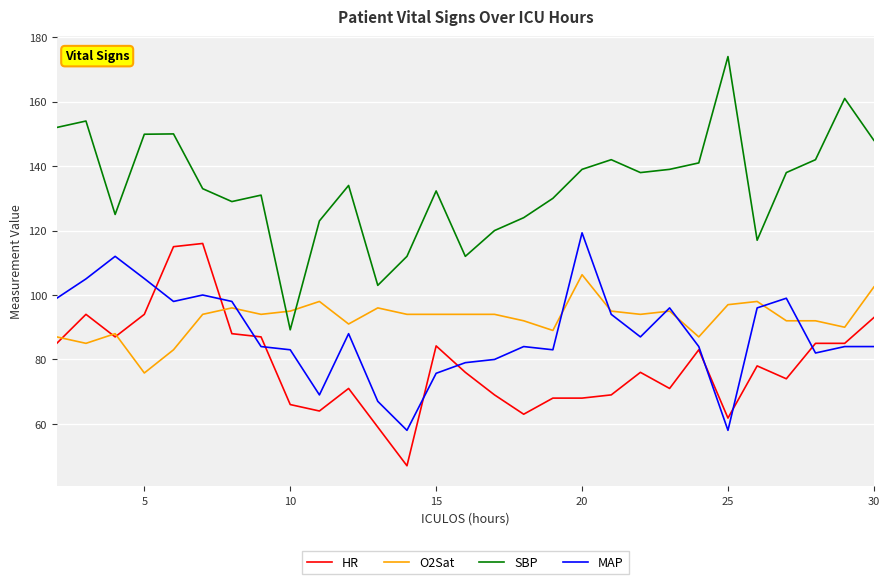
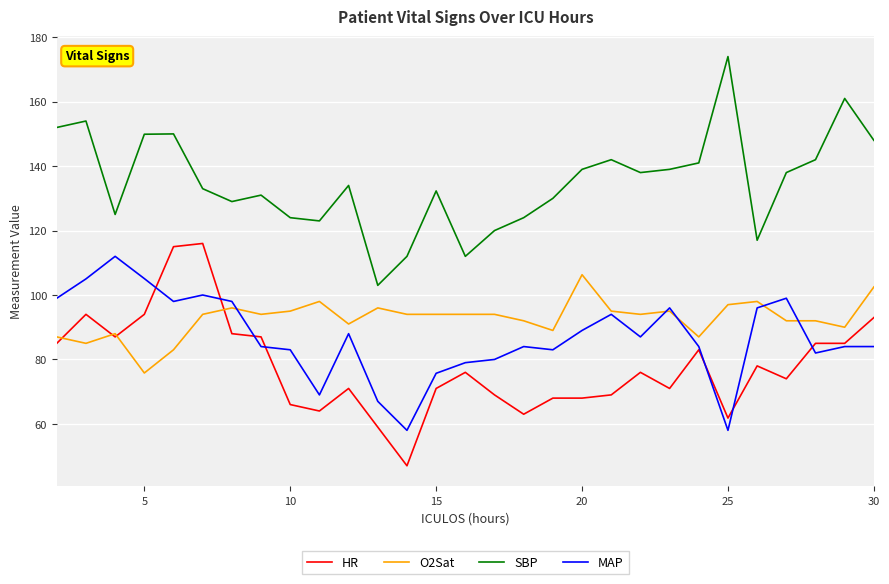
SBP, 10: 89 -> 124
HR, 15: 84 -> 71
MAP, 20: 119 -> 89
